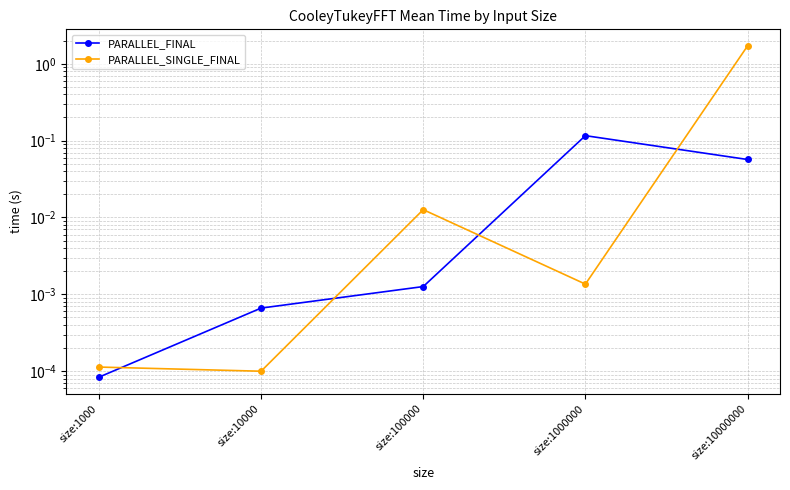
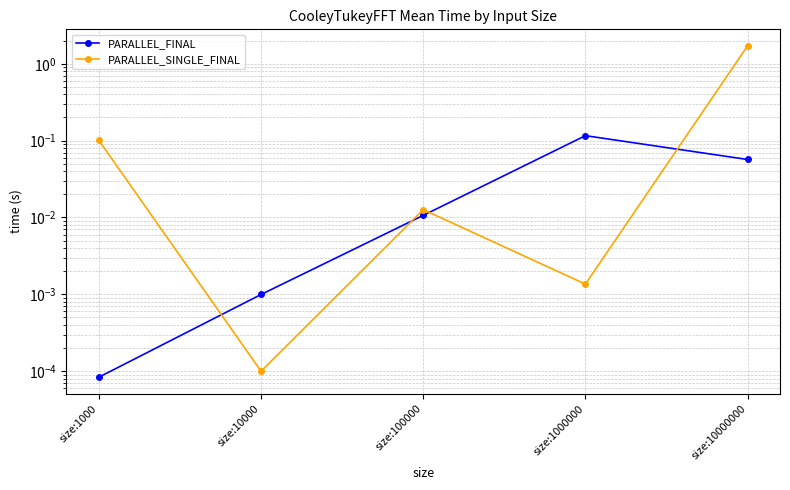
PARALLEL_SINGLE_FINAL, size:1000: 0.00011 -> 0.10
PARALLEL_FINAL, size:10000: 0.0007 -> 0.0010
PARALLEL_FINAL, size:100000: 0.0013 -> 0.011
